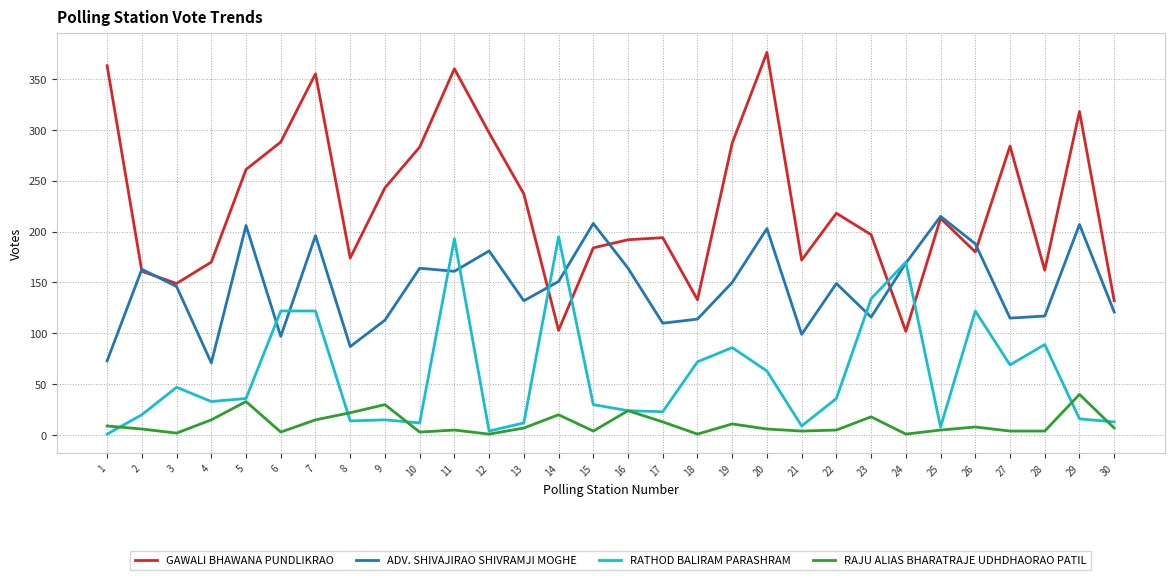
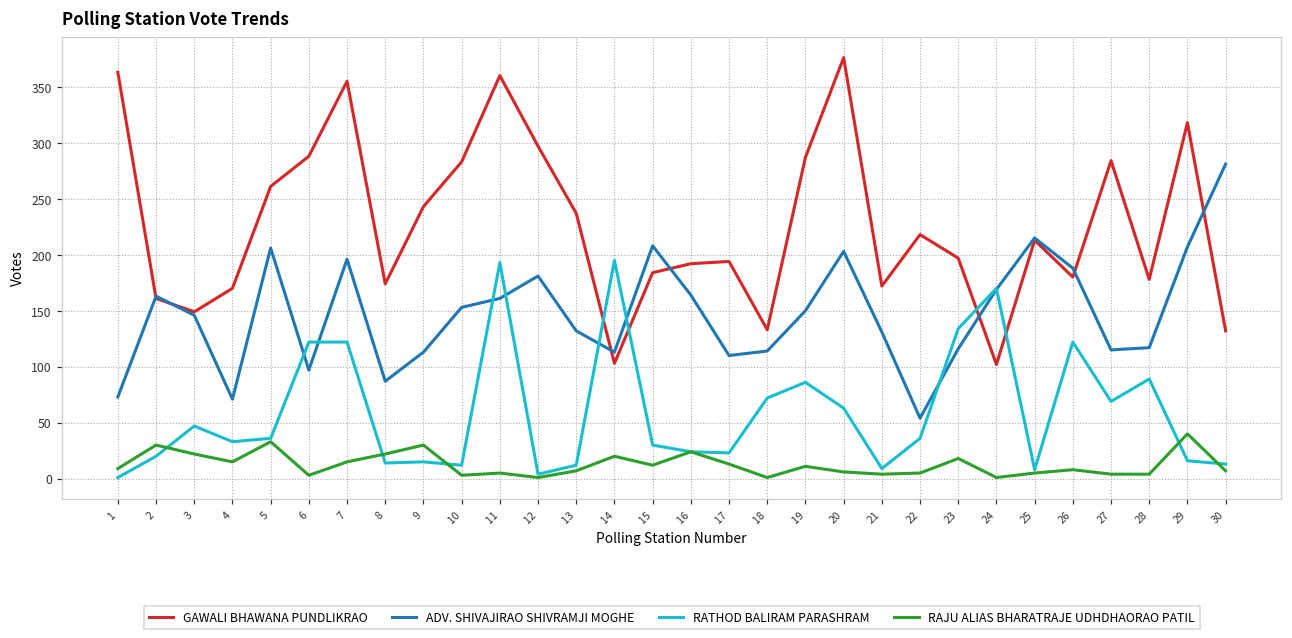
RAJU ALIAS BHARATRAJE UDHDHAORAO PATIL, 2: 6 -> 30
RAJU ALIAS BHARATRAJE UDHDHAORAO PATIL, 3: 2 -> 22
ADV. SHIVAJIRAO SHIVRAMJI MOGHE, 10: 164 -> 153
ADV. SHIVAJIRAO SHIVRAMJI MOGHE, 14: 151 -> 113
RAJU ALIAS BHARATRAJE UDHDHAORAO PATIL, 15: 4 -> 12
ADV. SHIVAJIRAO SHIVRAMJI MOGHE, 21: 99 -> 131
ADV. SHIVAJIRAO SHIVRAMJI MOGHE, 22: 149 -> 54
GAWALI BHAWANA PUNDLIKRAO, 28: 162 -> 178
ADV. SHIVAJIRAO SHIVRAMJI MOGHE, 30: 121 -> 281
